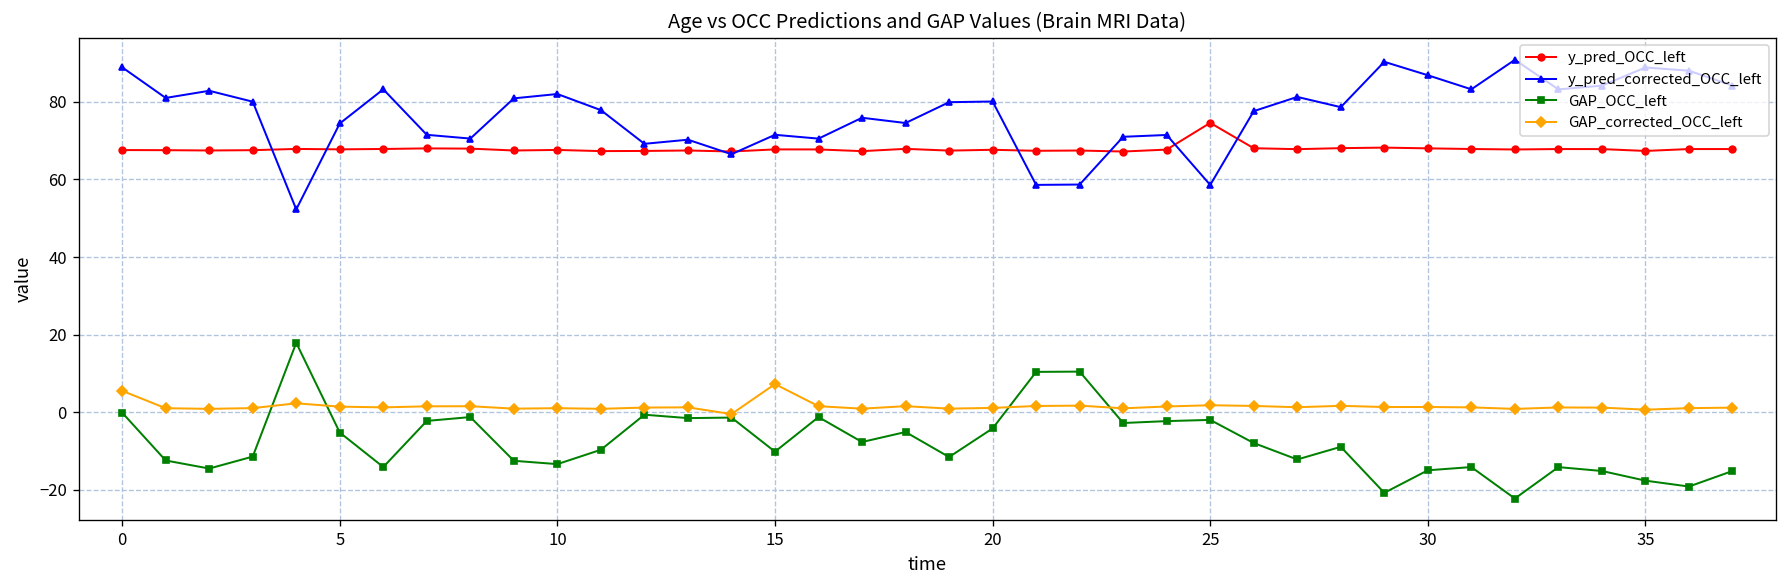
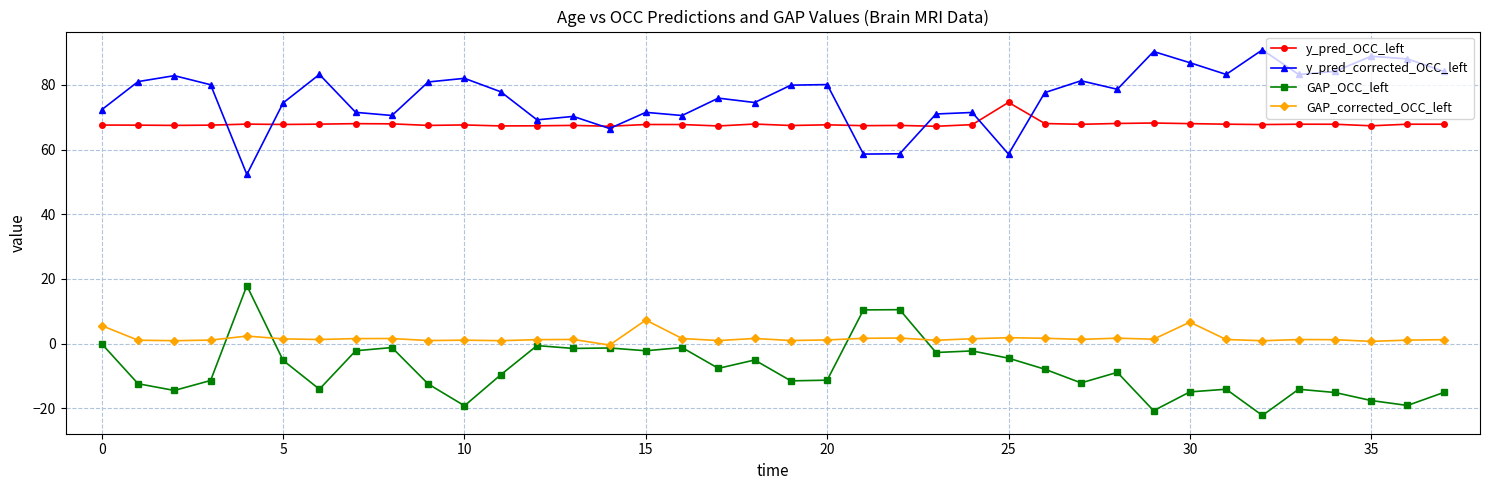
y_pred_corrected_OCC_left, 0: 89 -> 72
GAP_OCC_left, 10: -13 -> -19
GAP_OCC_left, 15: -10 -> -2
GAP_OCC_left, 20: -4 -> -11
GAP_OCC_left, 25: -2 -> -5
GAP_corrected_OCC_left, 30: 1 -> 7
